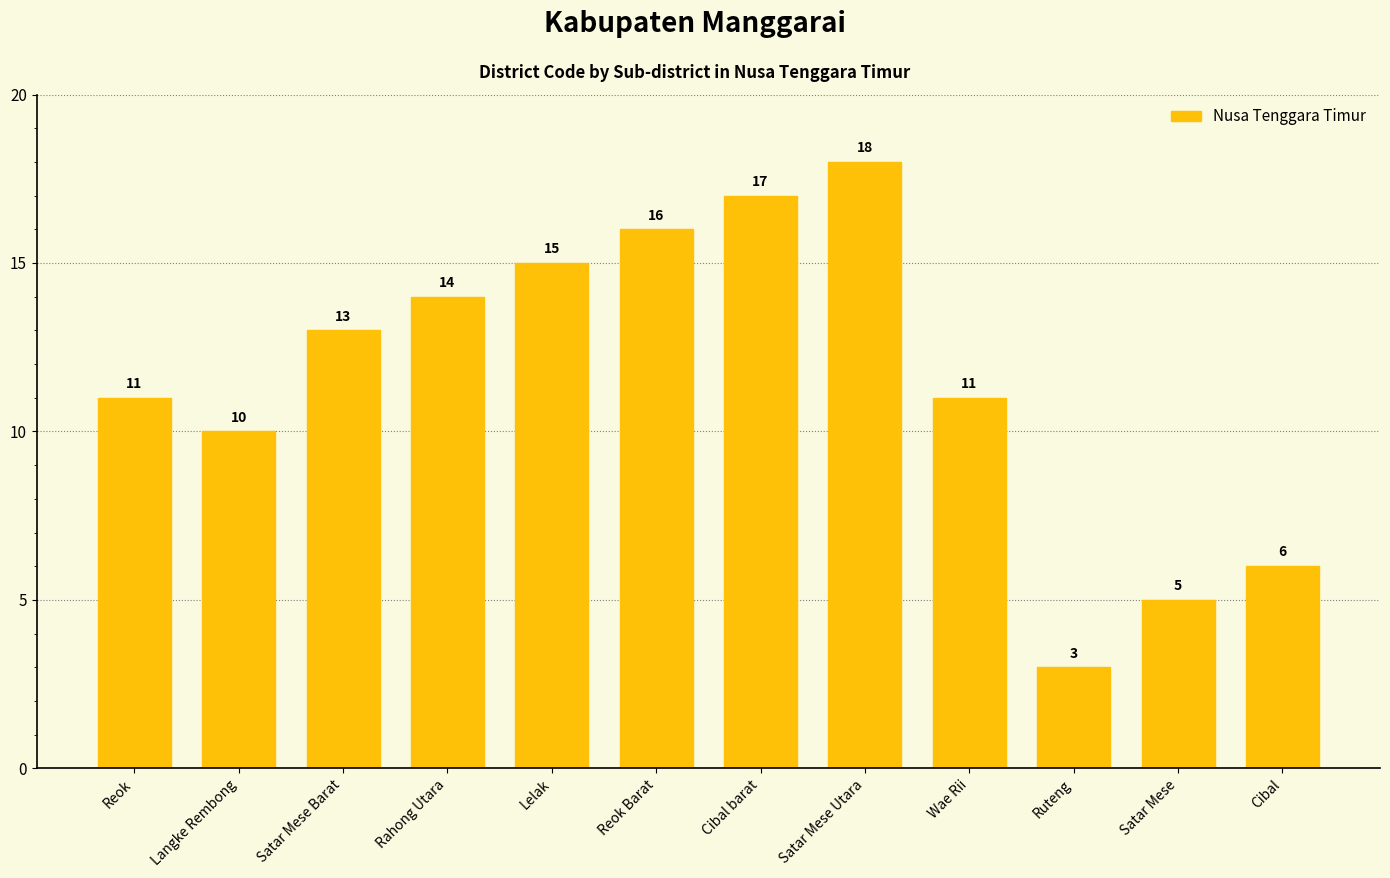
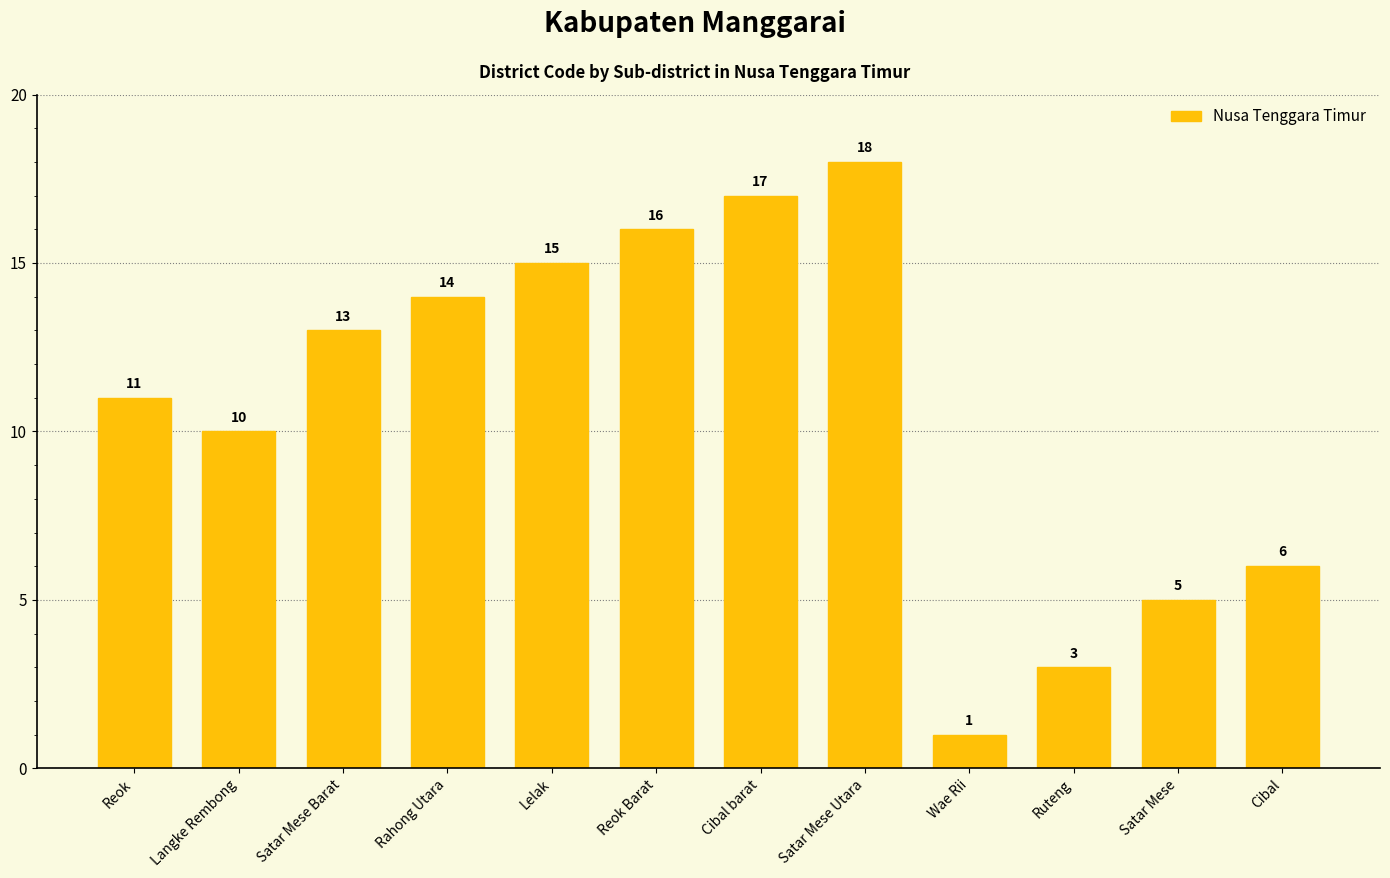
Wae Rii: 11 -> 1
